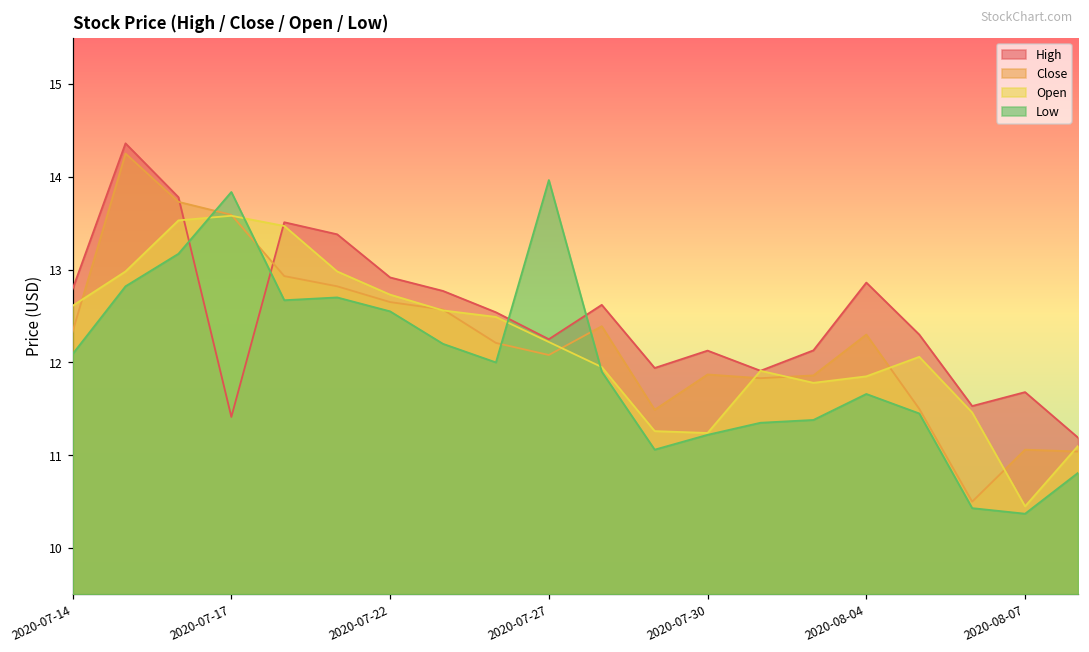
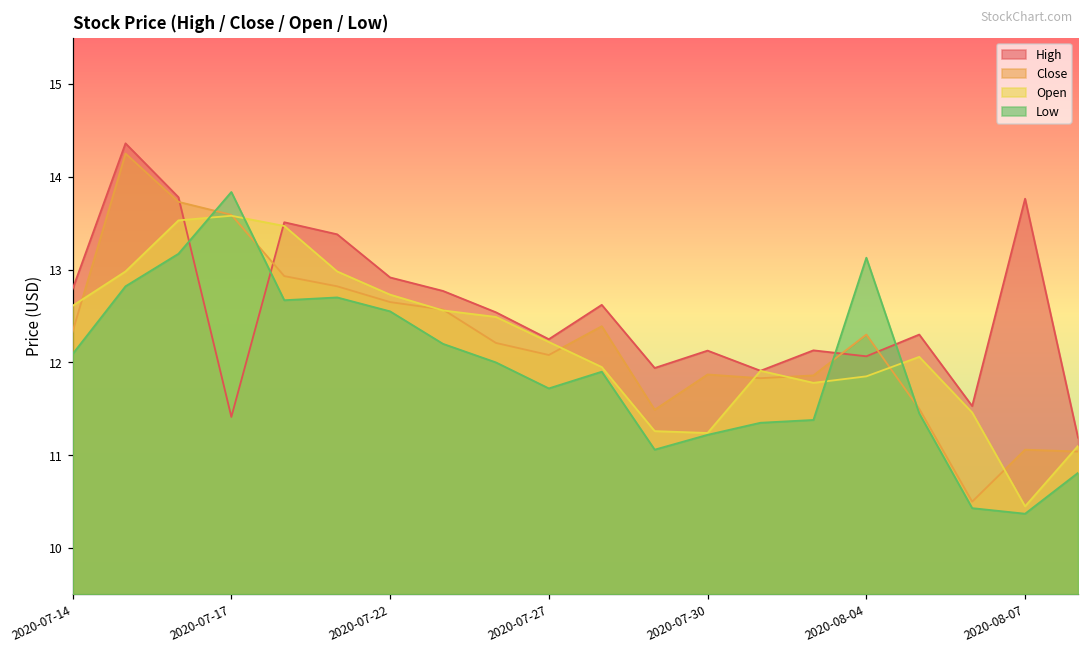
Low, 2020-07-27: 14.0 -> 11.7
High, 2020-08-04: 12.9 -> 12.1
Low, 2020-08-04: 11.7 -> 13.1
High, 2020-08-07: 11.7 -> 13.8
